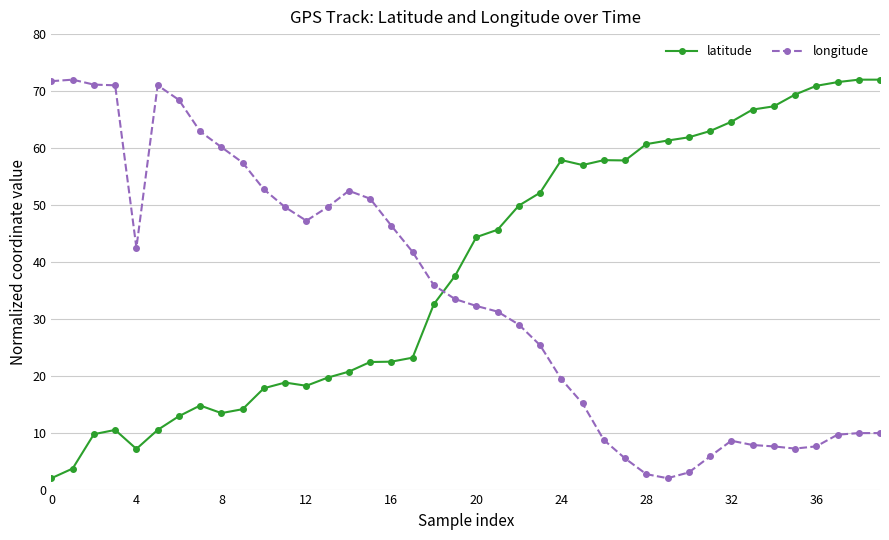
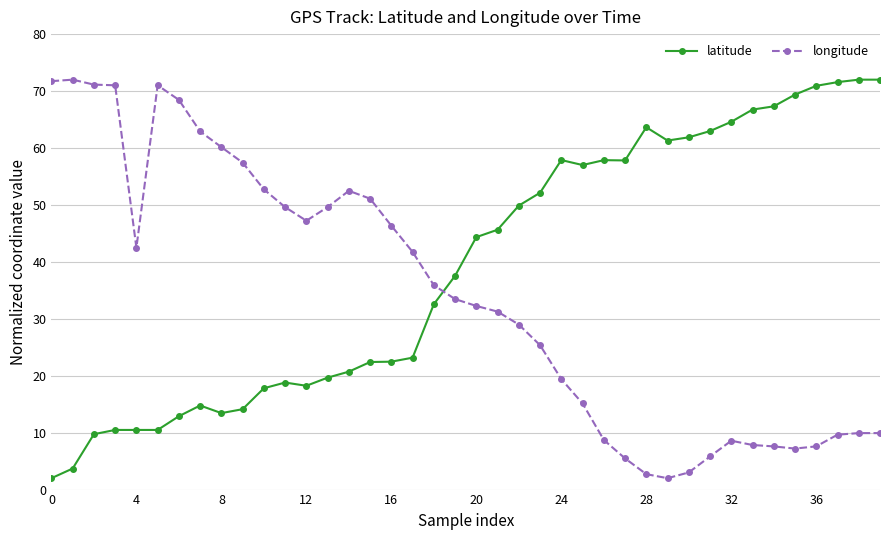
latitude, 4: 7 -> 10
latitude, 28: 61 -> 64
